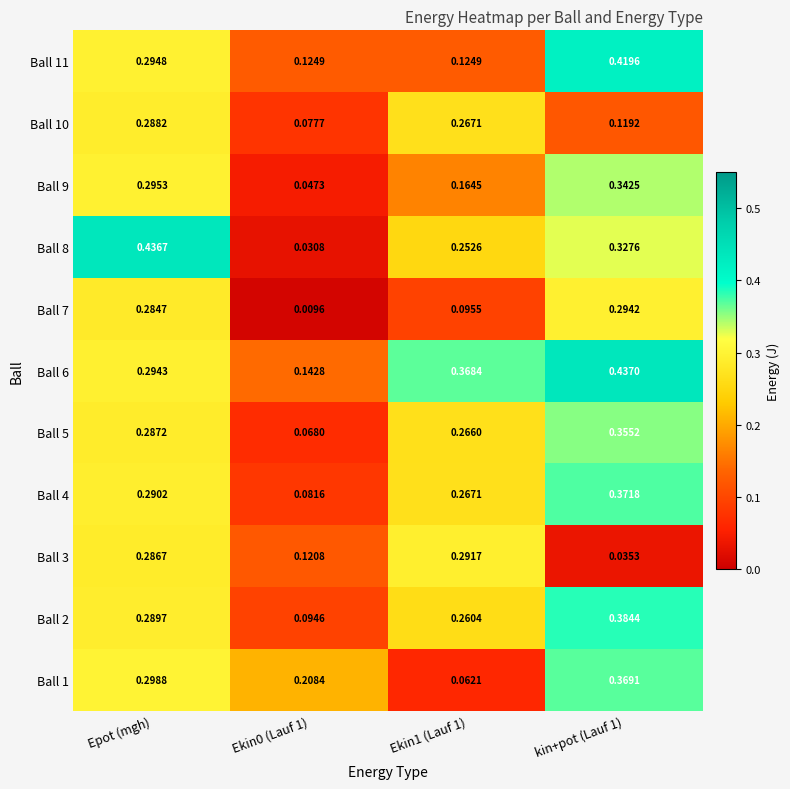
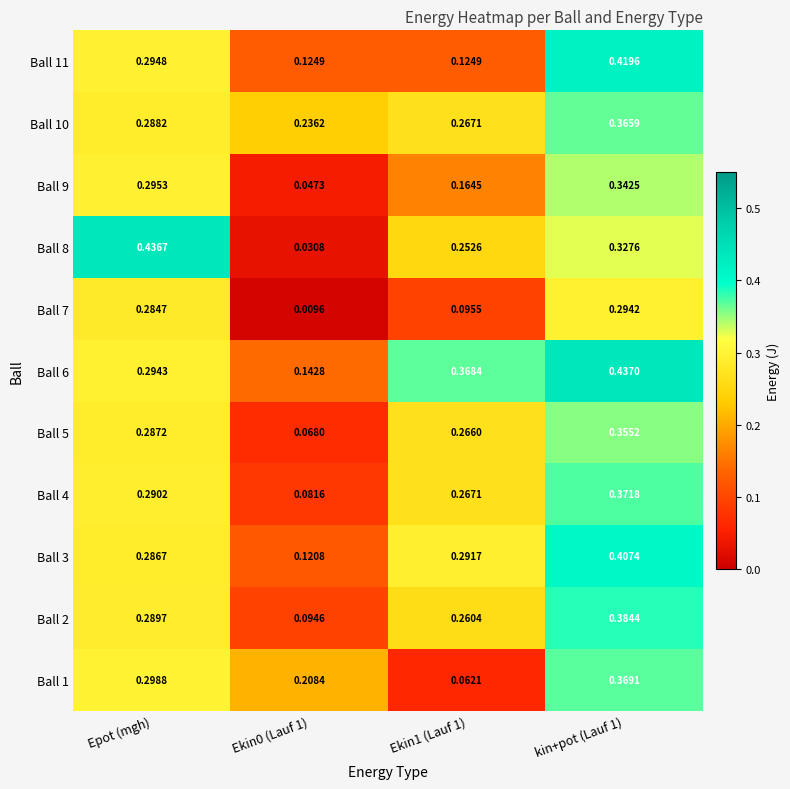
Ball 10, Ekin0 (Lauf 1): 0.0777 -> 0.2362
Ball 10, kin+pot (Lauf 1): 0.1192 -> 0.3659
Ball 3, kin+pot (Lauf 1): 0.0353 -> 0.4074
